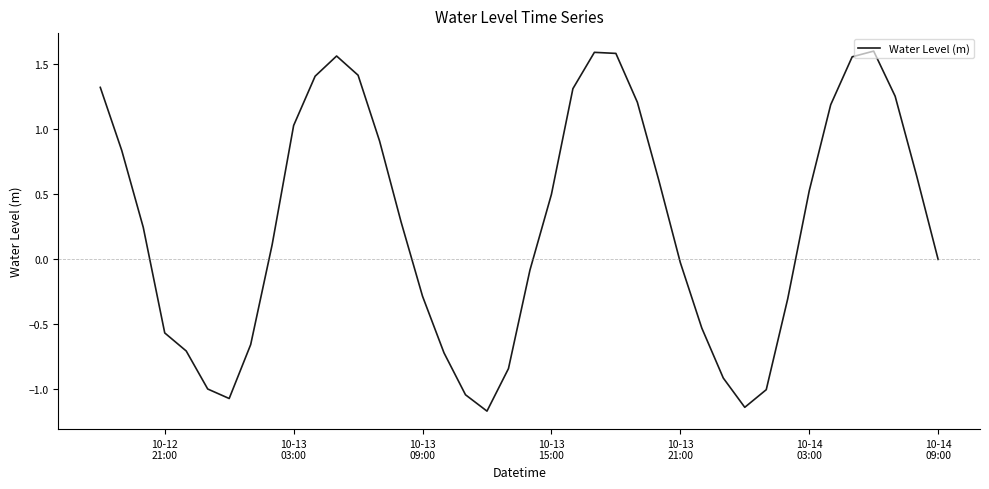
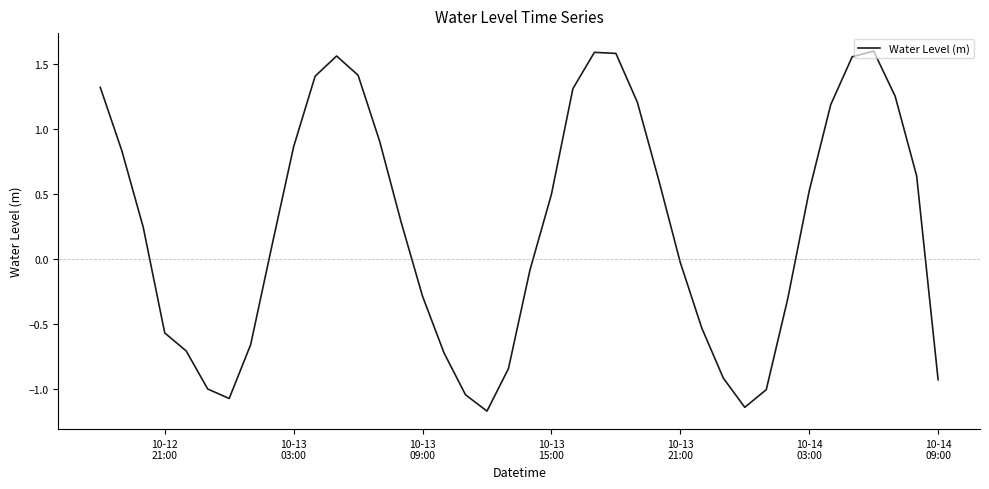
10-13 03:00: 1.03 -> 0.86
10-14 09:00: 0.00 -> -0.93
